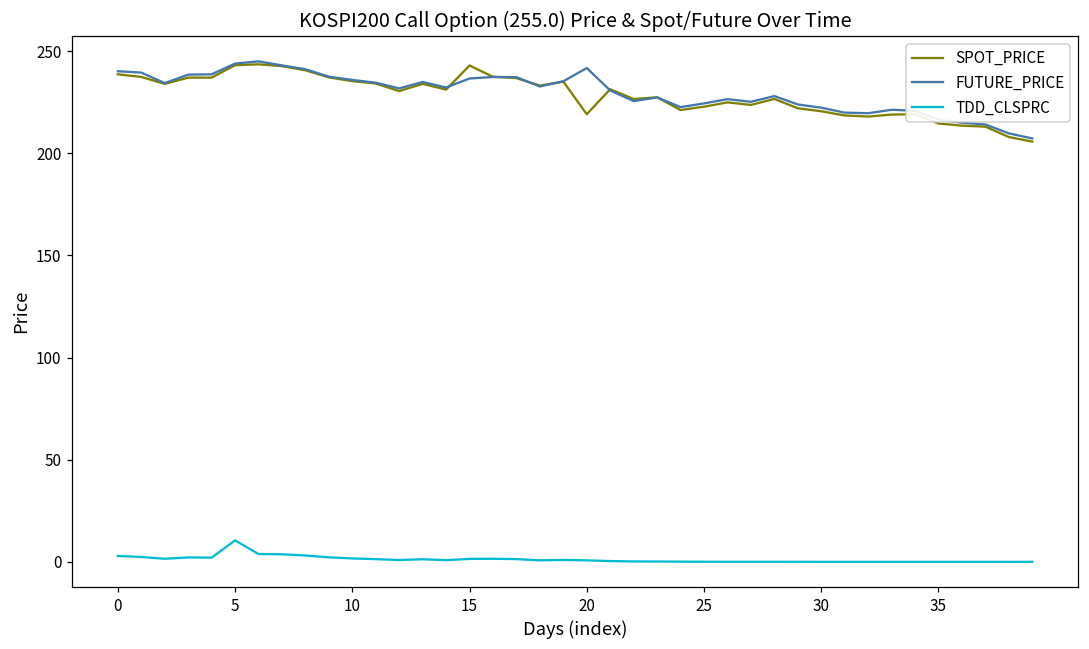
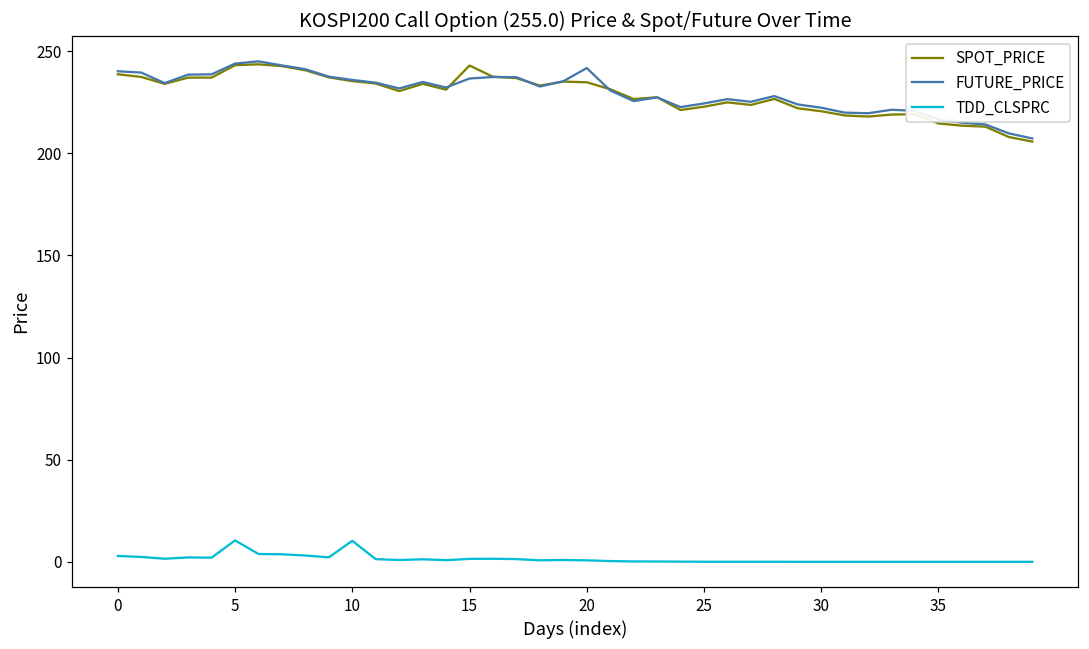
TDD_CLSPRC, 10: 2 -> 10
SPOT_PRICE, 20: 219 -> 235
